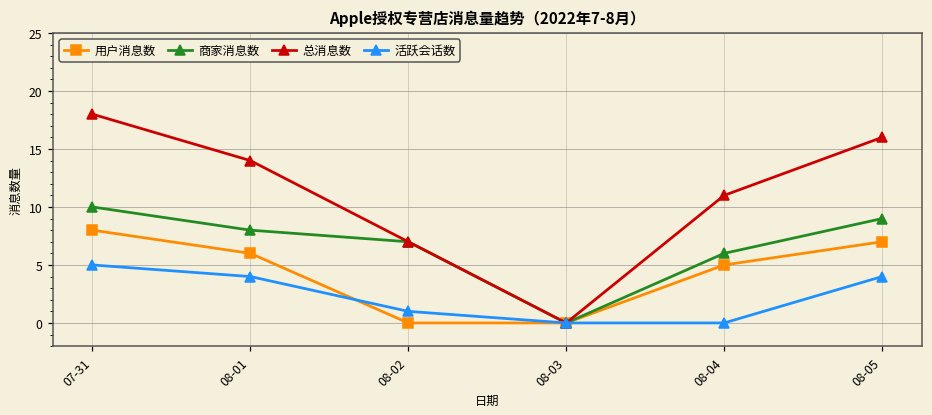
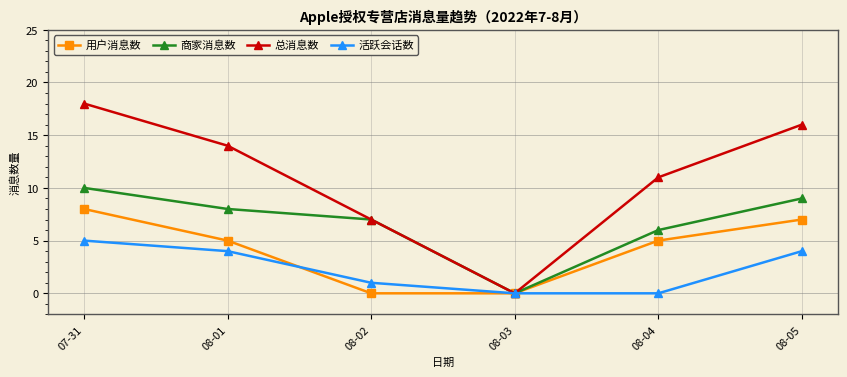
用户消息数, 08-01: 6 -> 5
